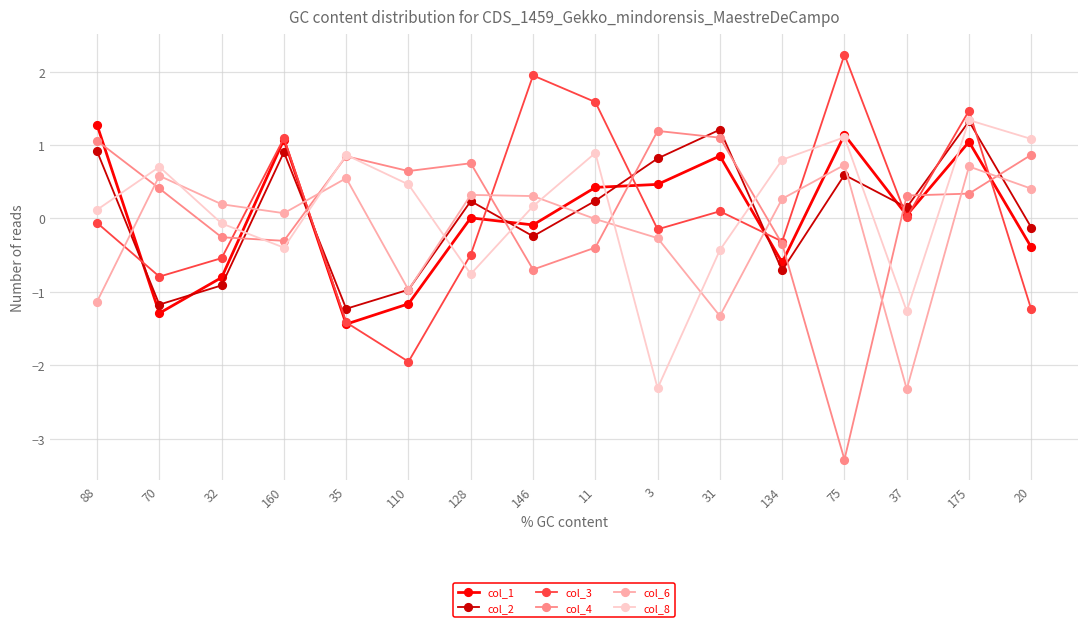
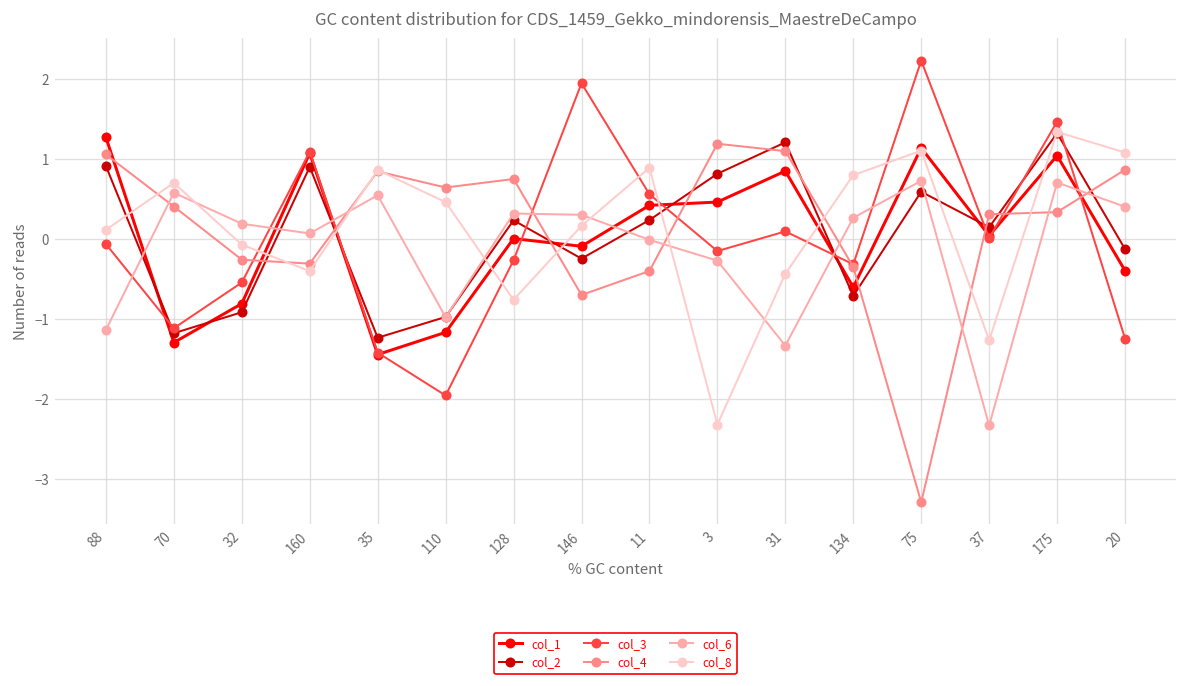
col_3, 70: -0.8 -> -1.1
col_3, 128: -0.5 -> -0.3
col_3, 11: 1.6 -> 0.6
